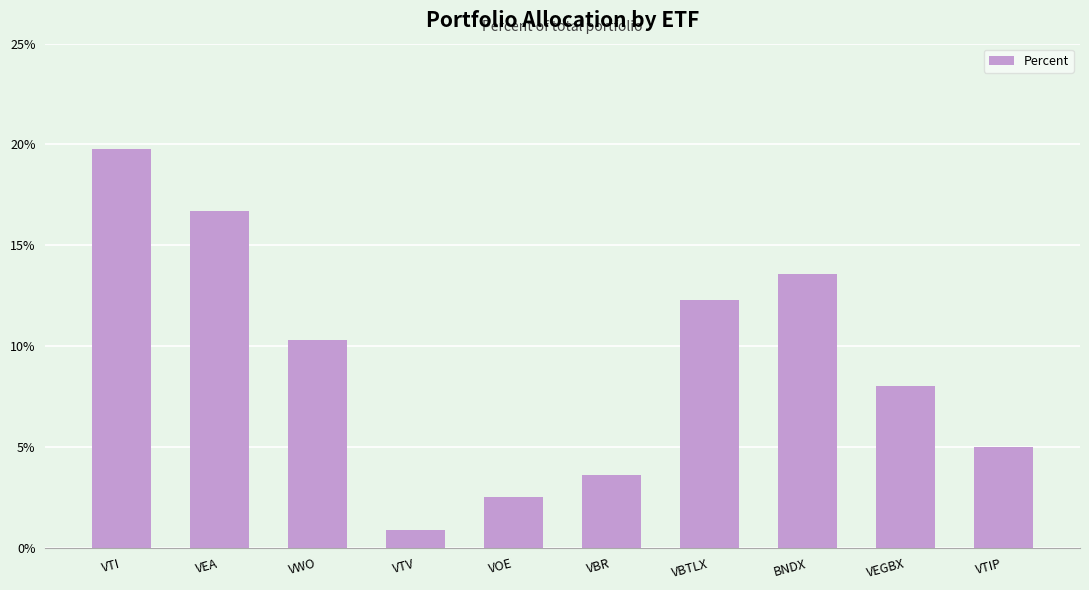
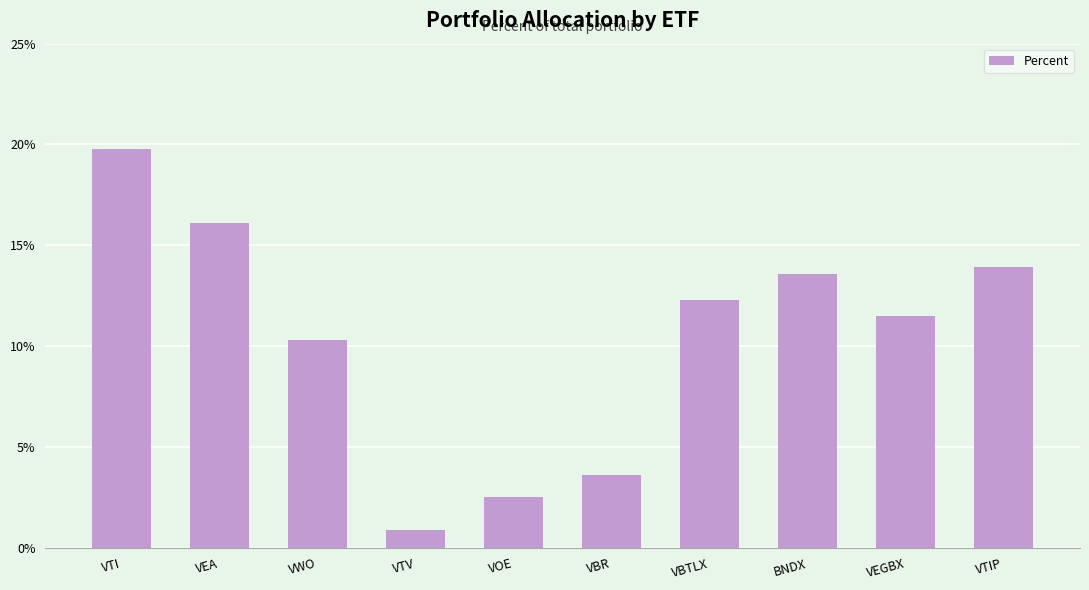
VEA: 16.7% -> 16.1%
VEGBX: 8.0% -> 11.5%
VTIP: 5.0% -> 13.9%
